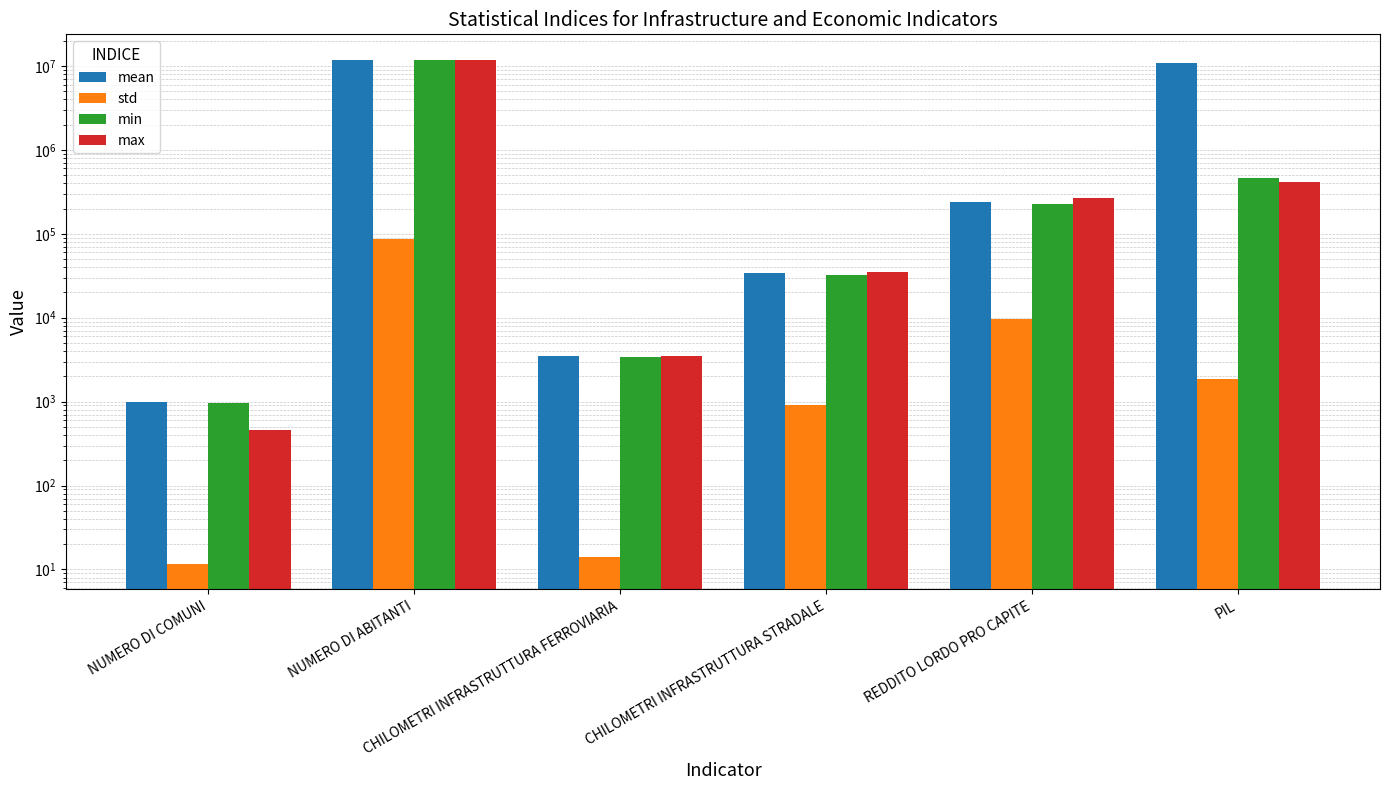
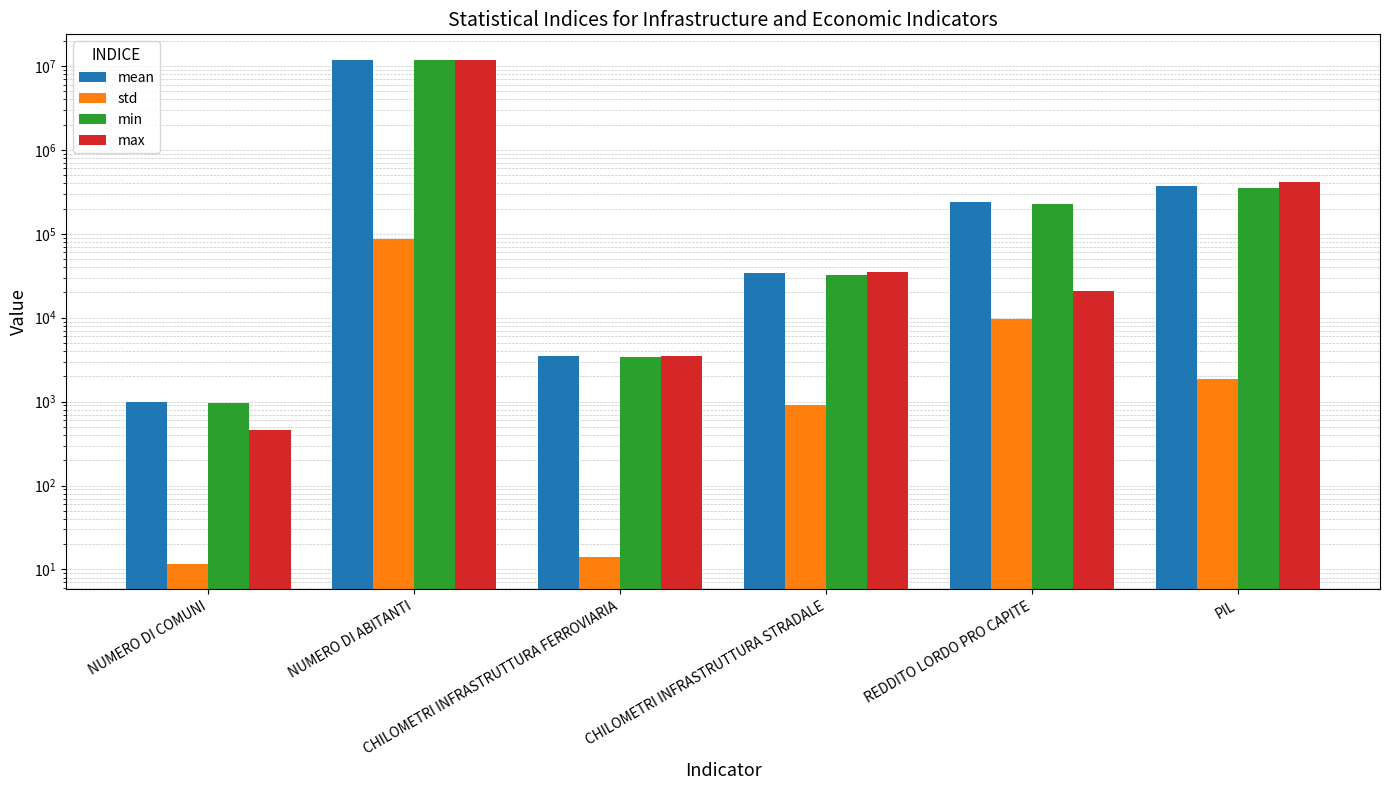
max, REDDITO LORDO PRO CAPITE: 260000 -> 21000
mean, PIL: 11000000 -> 400000
min, PIL: 500000 -> 350000
